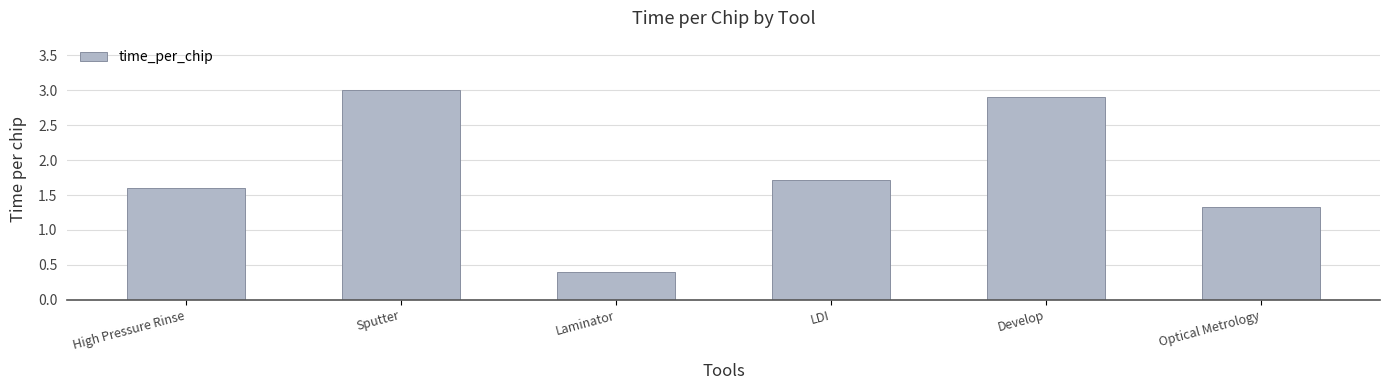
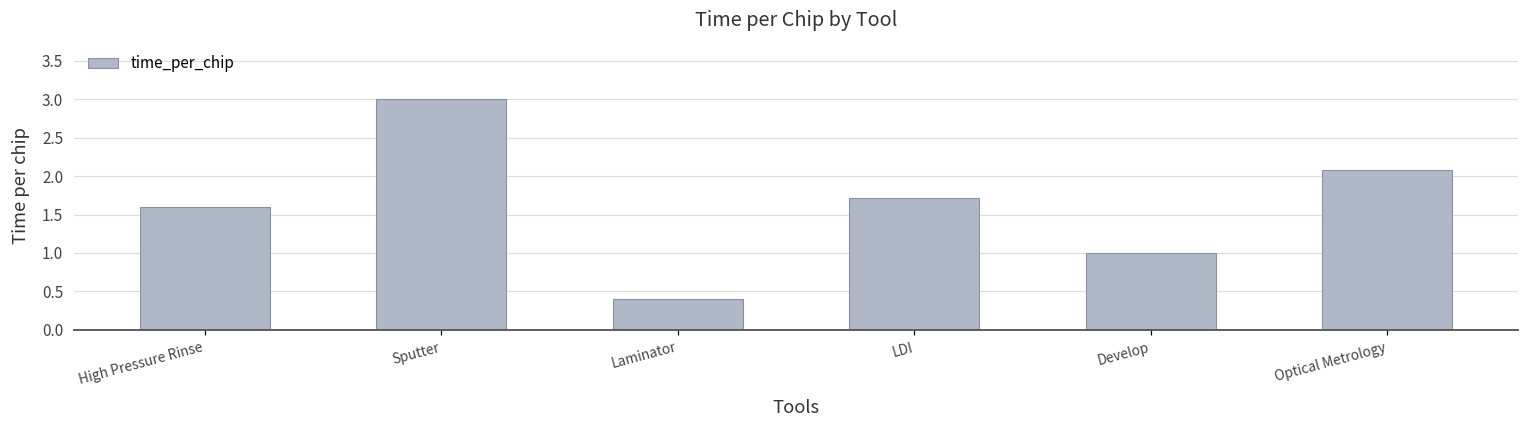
Develop: 2.9 -> 1.0
Optical Metrology: 1.3 -> 2.1
